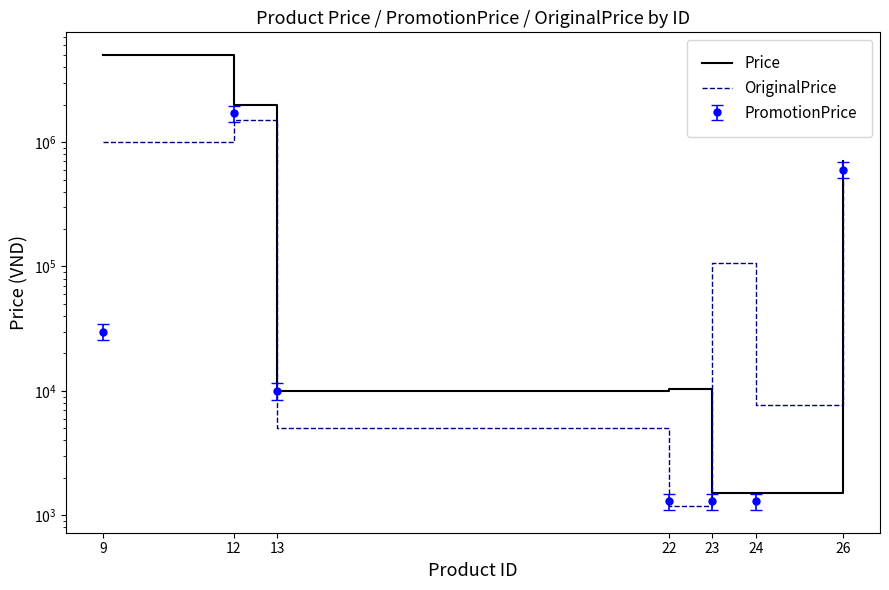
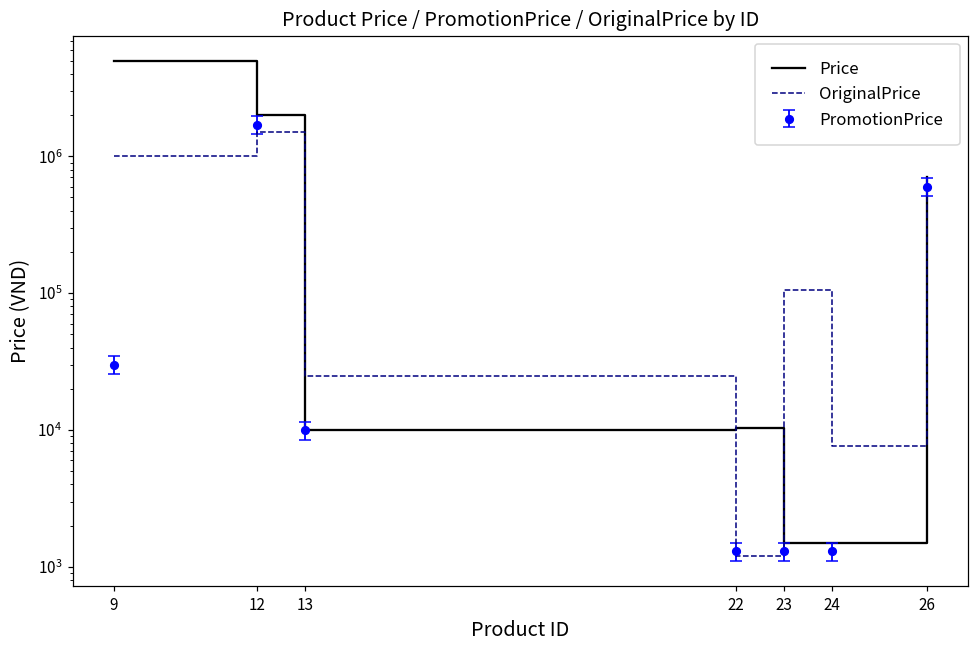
OriginalPrice, 13: 5000 -> 25000
